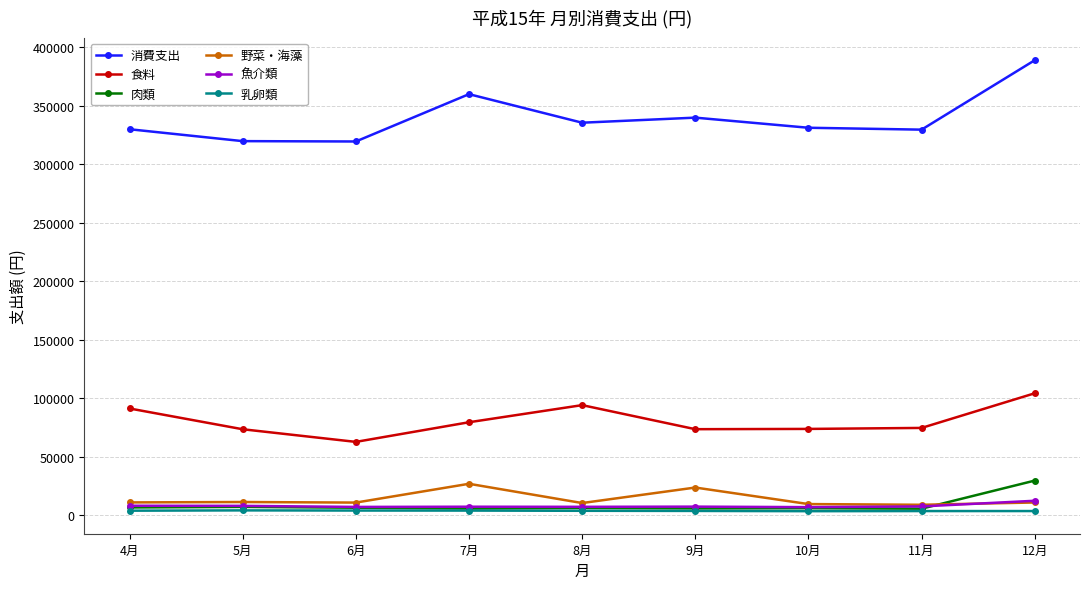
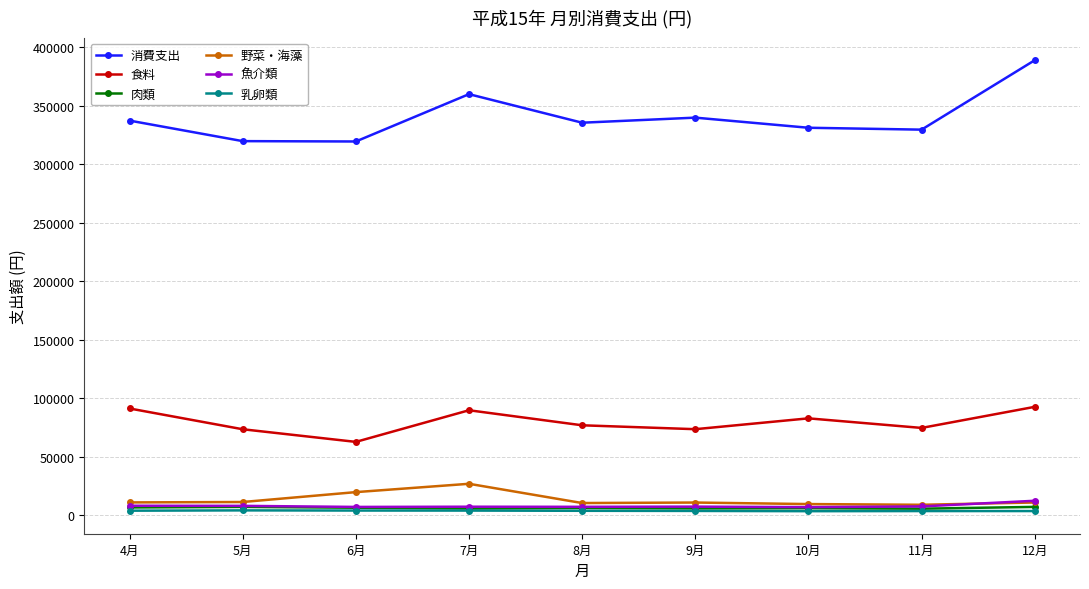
消費支出, 4月: 330000 -> 337000
野菜・海藻, 6月: 11000 -> 20000
食料, 7月: 80000 -> 90000
食料, 8月: 94000 -> 77000
野菜・海藻, 9月: 24000 -> 11000
食料, 10月: 74000 -> 83000
食料, 12月: 104000 -> 93000
肉類, 12月: 30000 -> 7000
